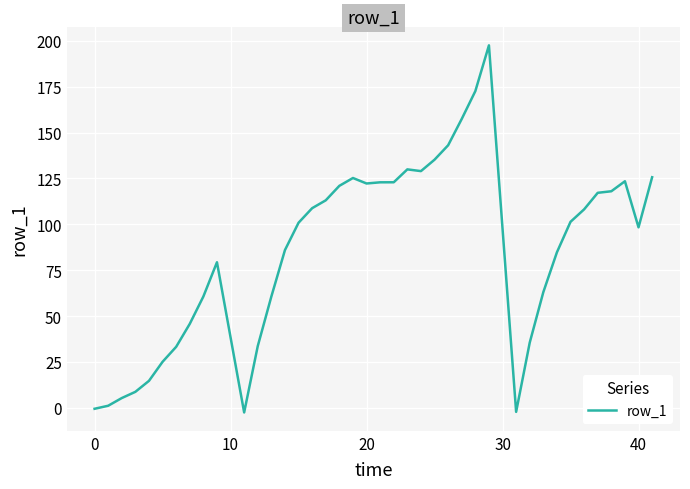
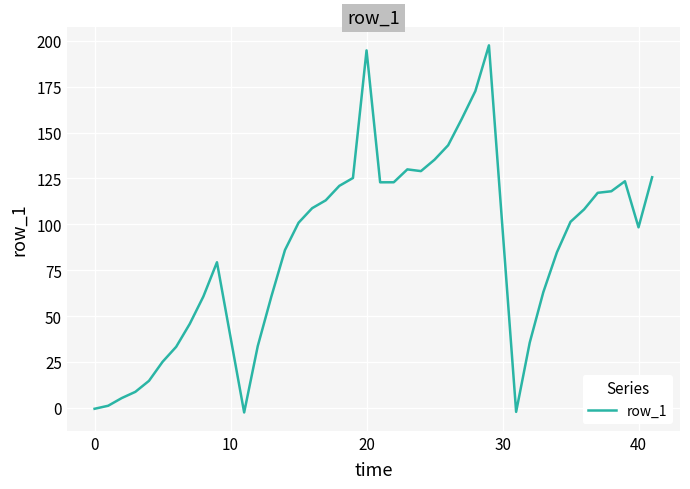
20: 122 -> 195
